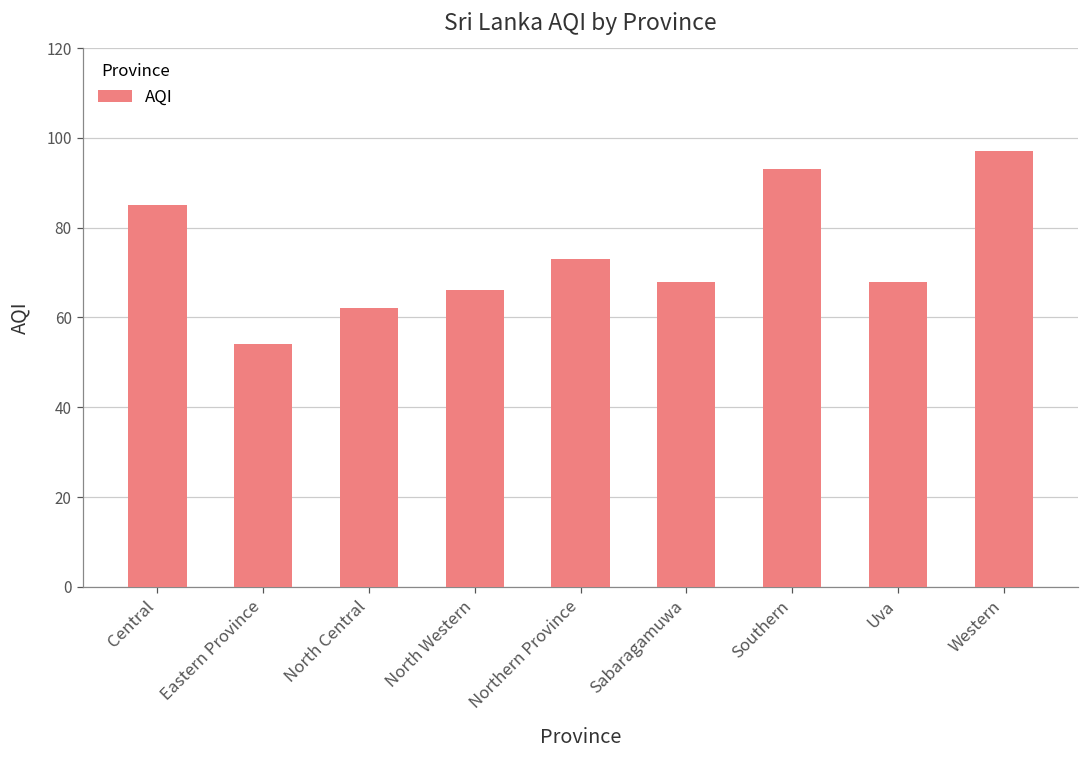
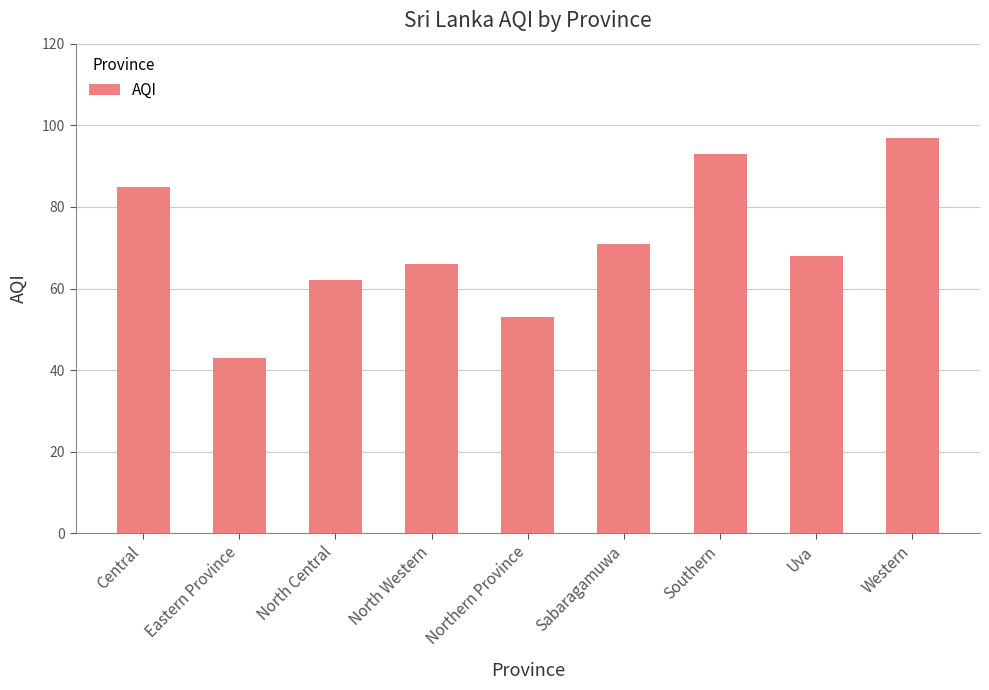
Eastern Province: 54 -> 43
Northern Province: 73 -> 53
Sabaragamuwa: 68 -> 71
